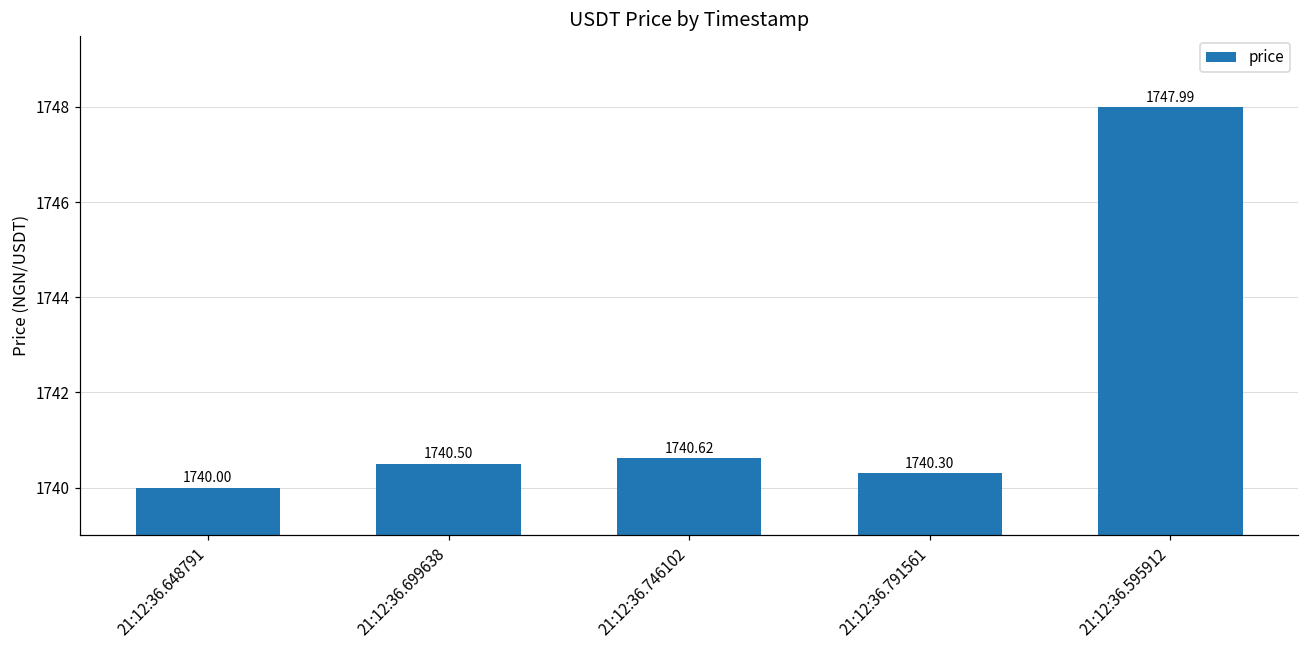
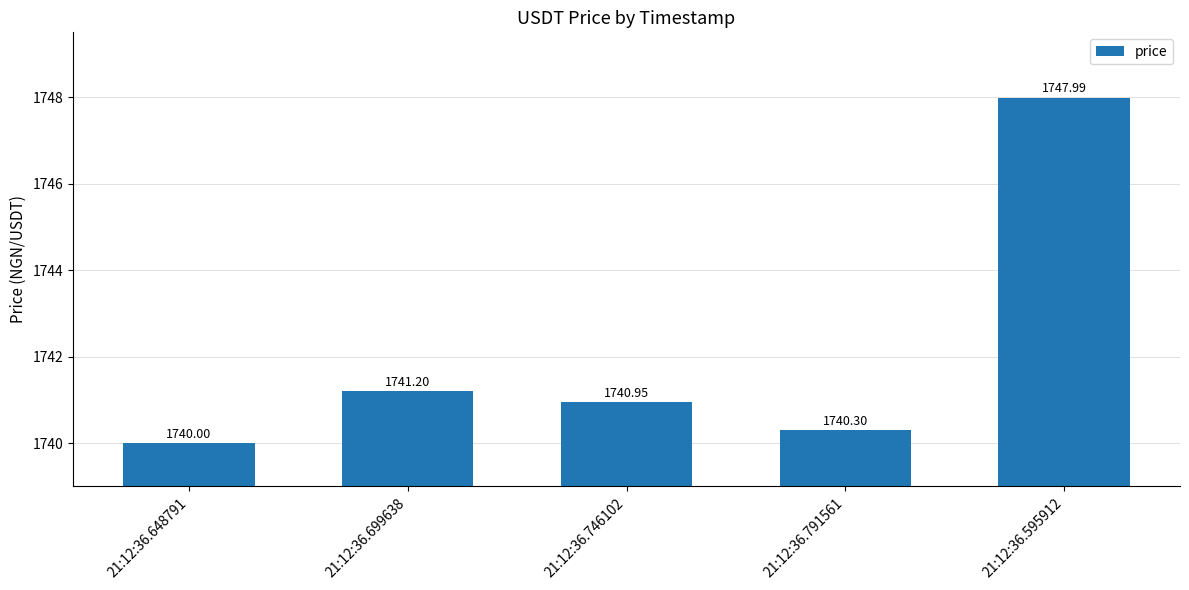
21:12:36.699638: 1740.50 -> 1741.20
21:12:36.746102: 1740.62 -> 1740.95
